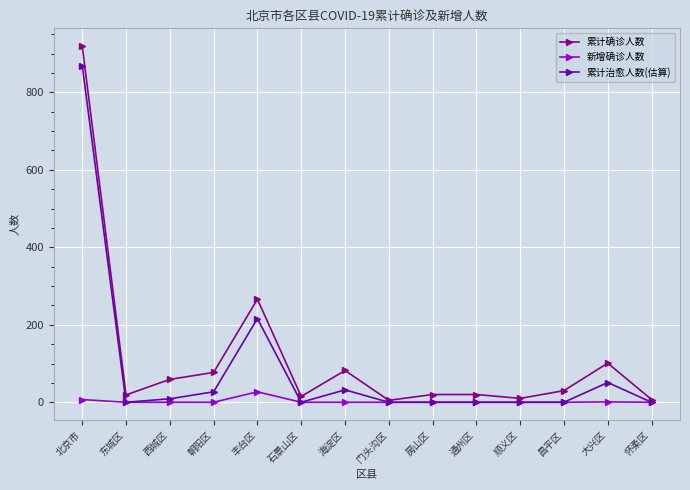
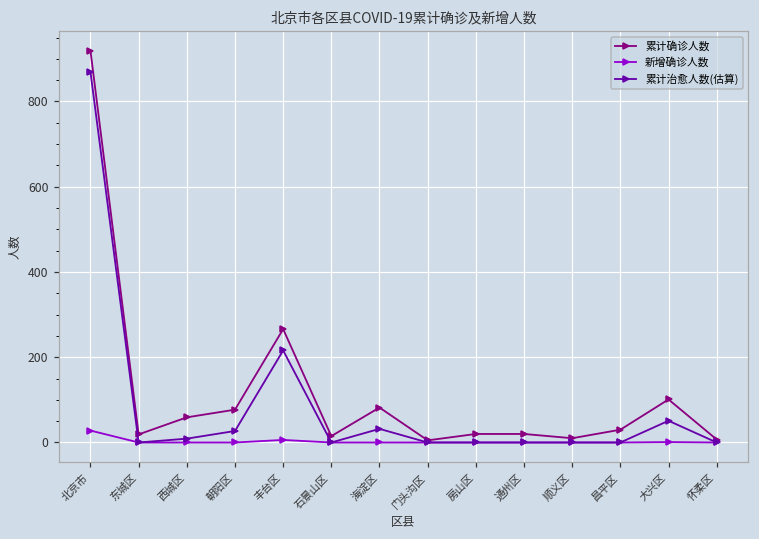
新增确诊人数, 北京市: 10 -> 30
新增确诊人数, 丰台区: 30 -> 10
